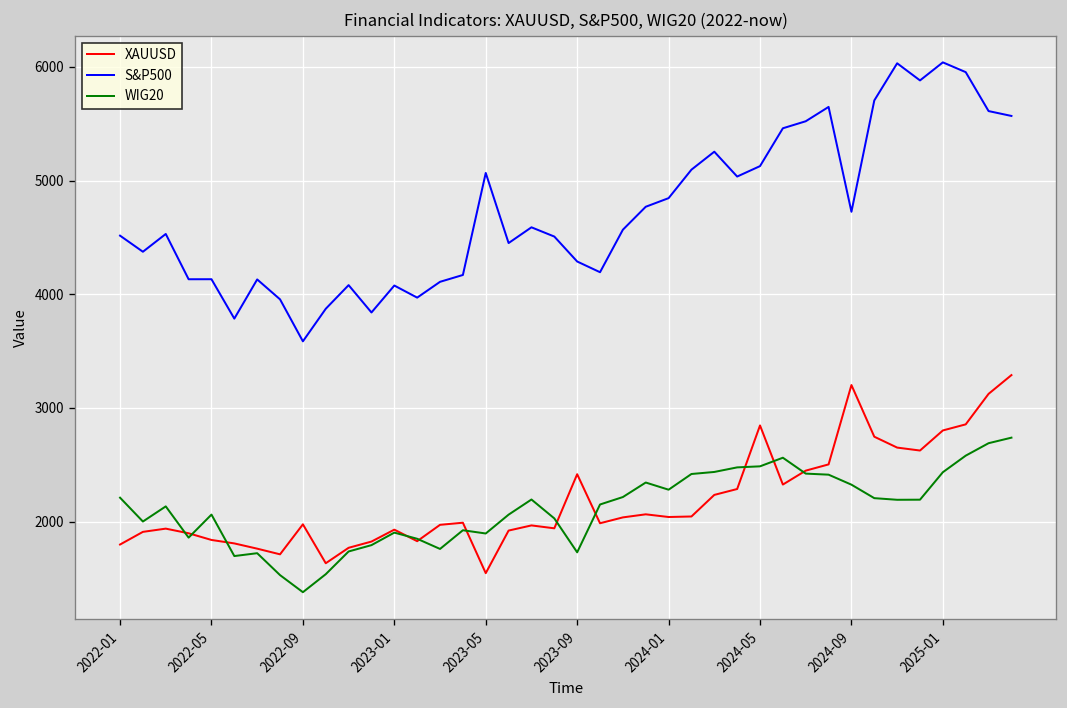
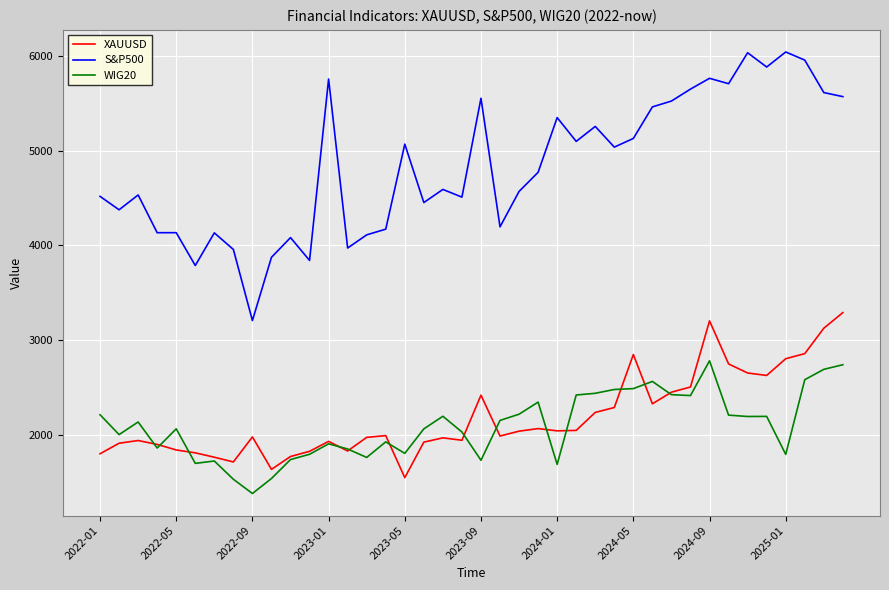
S&P500, 2022-09: 3600 -> 3200
S&P500, 2023-01: 4100 -> 5800
WIG20, 2023-05: 1900 -> 1800
S&P500, 2023-09: 4300 -> 5600
S&P500, 2024-01: 4800 -> 5300
WIG20, 2024-01: 2300 -> 1700
S&P500, 2024-09: 4700 -> 5800
WIG20, 2024-09: 2300 -> 2800
WIG20, 2025-01: 2400 -> 1800
